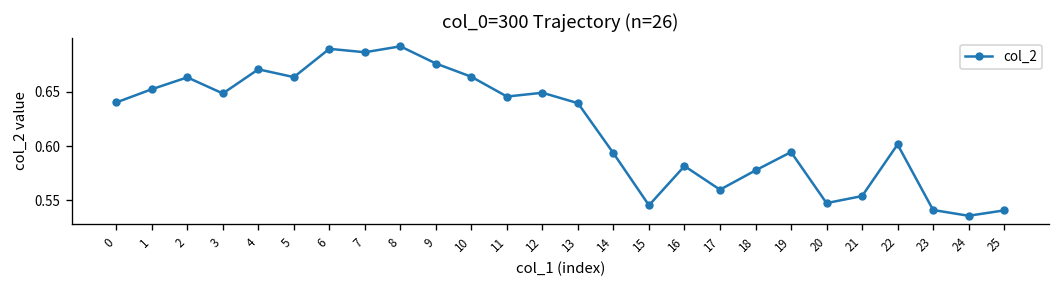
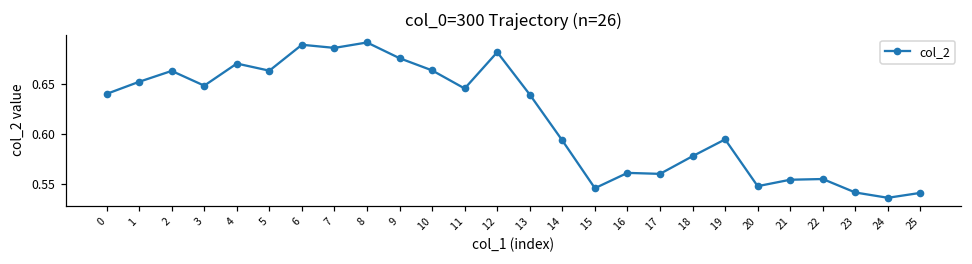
12: 0.65 -> 0.68
16: 0.58 -> 0.56
22: 0.60 -> 0.55
